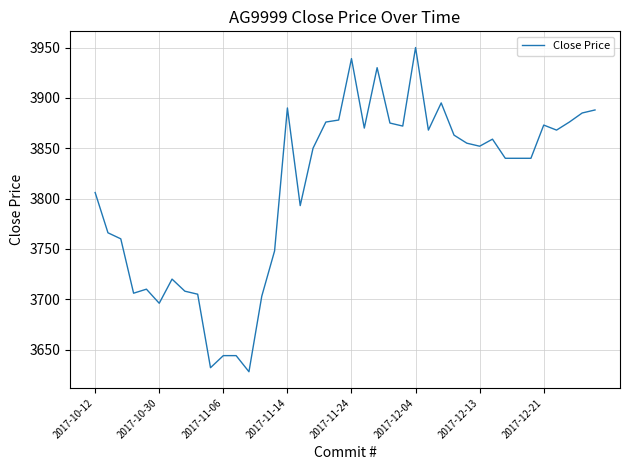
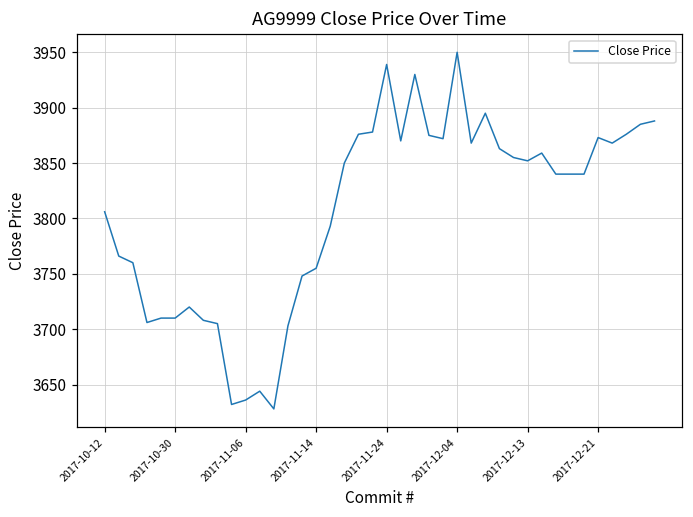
2017-10-30: 3696 -> 3710
2017-11-06: 3644 -> 3636
2017-11-14: 3890 -> 3755
